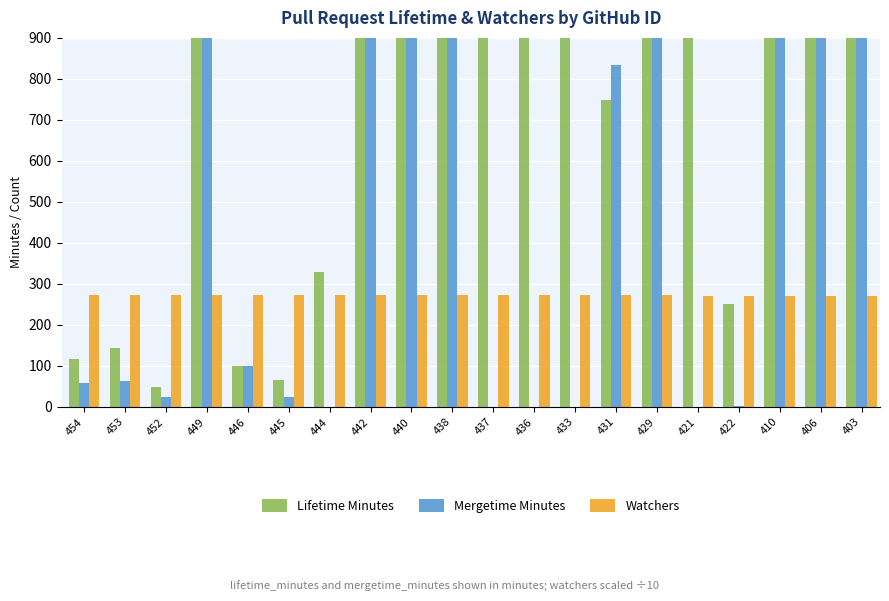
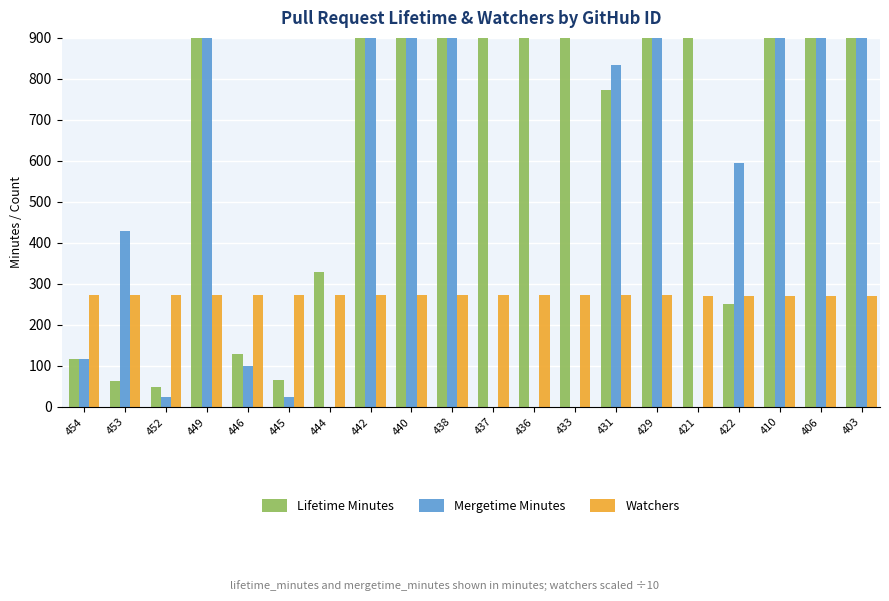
Mergetime Minutes, 454: 60 -> 120
Lifetime Minutes, 453: 140 -> 60
Mergetime Minutes, 453: 60 -> 430
Lifetime Minutes, 446: 100 -> 130
Lifetime Minutes, 431: 750 -> 770
Mergetime Minutes, 422: 0 -> 600
